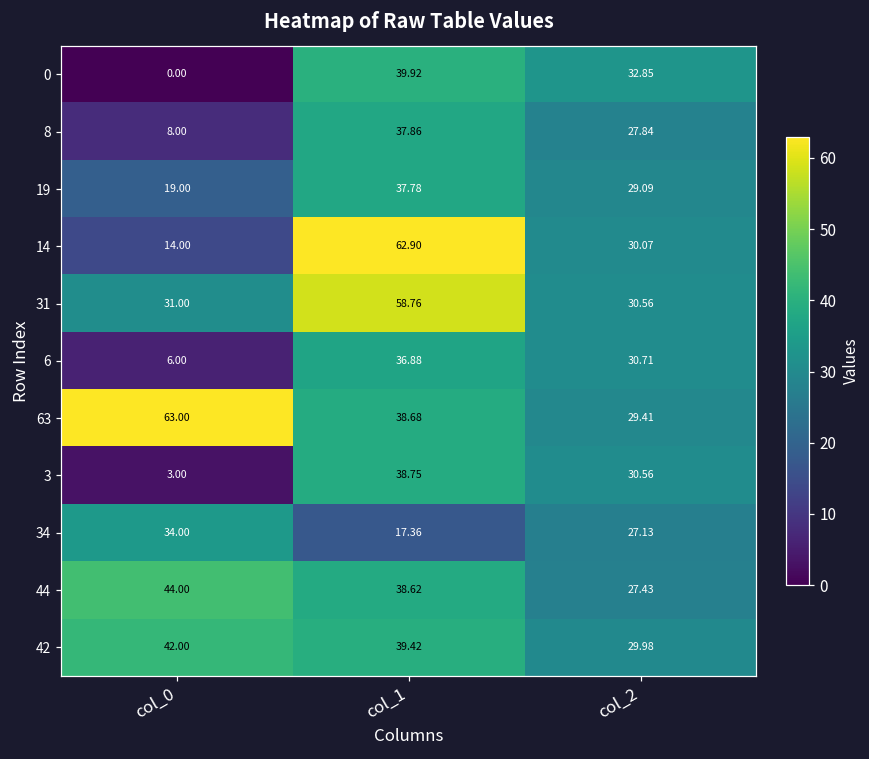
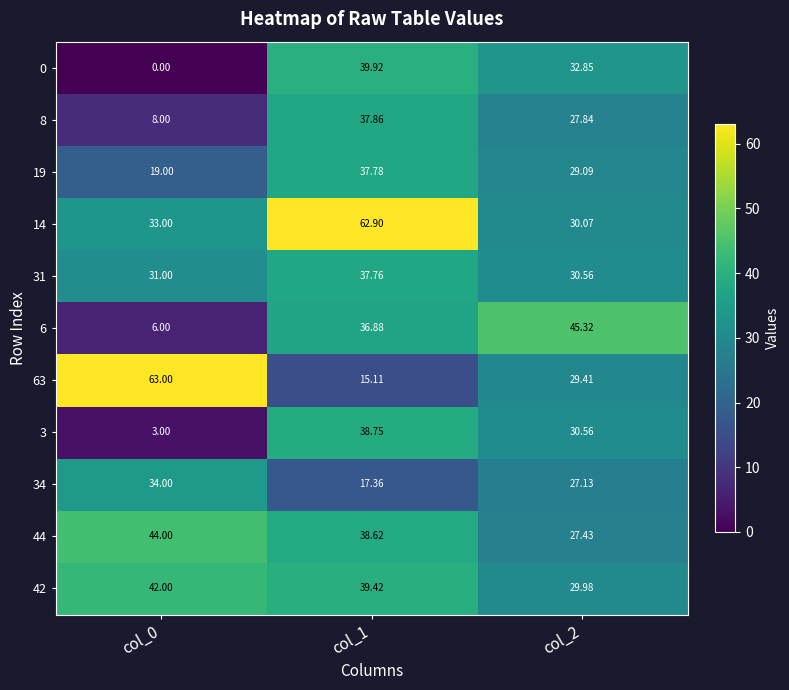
14, col_0: 14.00 -> 33.00
31, col_1: 58.76 -> 37.76
6, col_2: 30.71 -> 45.32
63, col_1: 38.68 -> 15.11
